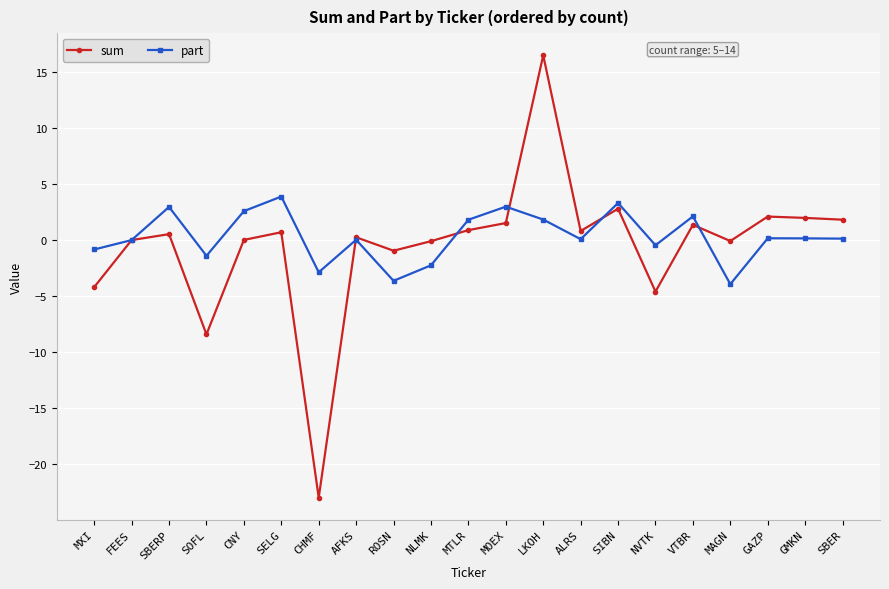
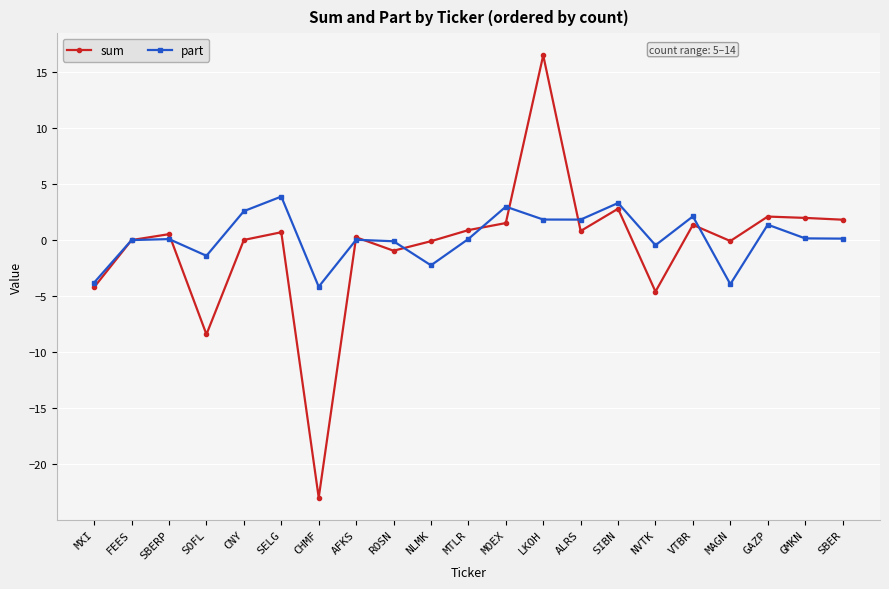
part, MXI: -0.8 -> -3.8
part, SBERP: 3.0 -> 0.1
part, CHMF: -2.9 -> -4.2
part, ROSN: -3.6 -> -0.1
part, MTLR: 1.8 -> 0.1
part, ALRS: 0.1 -> 1.8
part, GAZP: 0.2 -> 1.4
